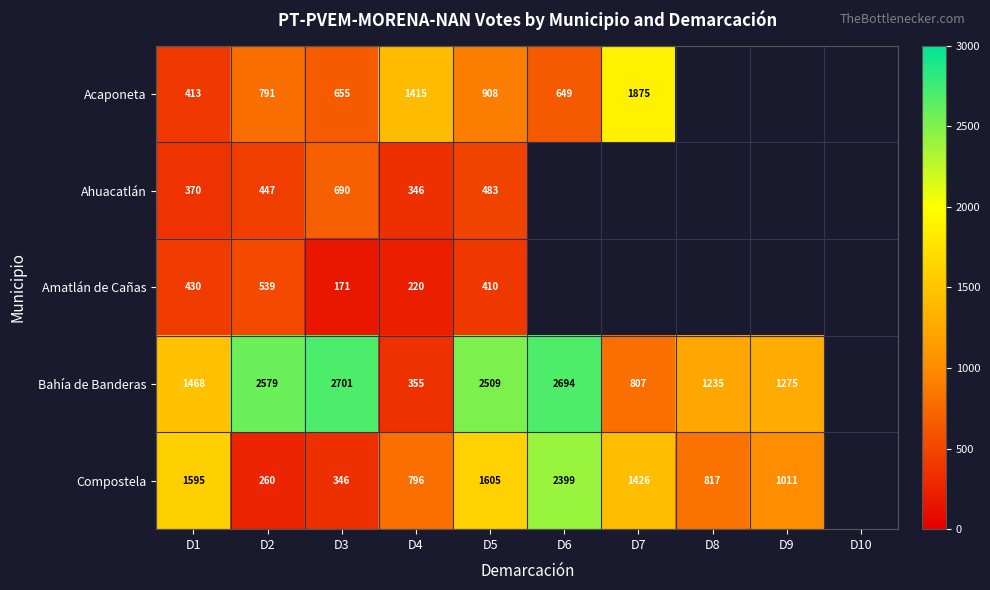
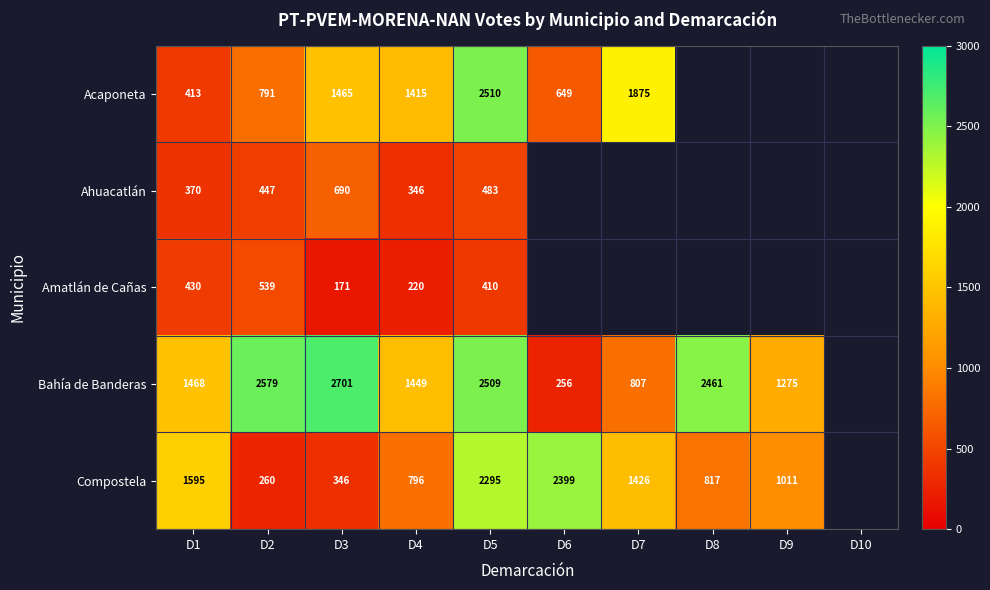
Acaponeta, D3: 655 -> 1465
Acaponeta, D5: 908 -> 2510
Bahía de Banderas, D4: 355 -> 1449
Bahía de Banderas, D6: 2694 -> 256
Bahía de Banderas, D8: 1235 -> 2461
Compostela, D5: 1605 -> 2295
